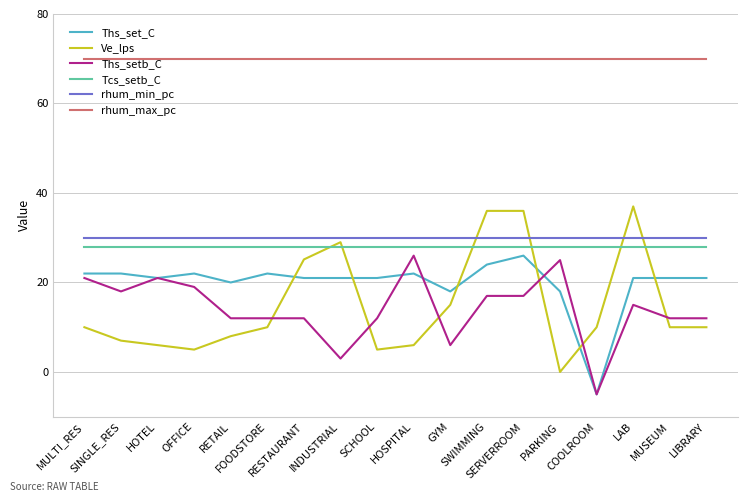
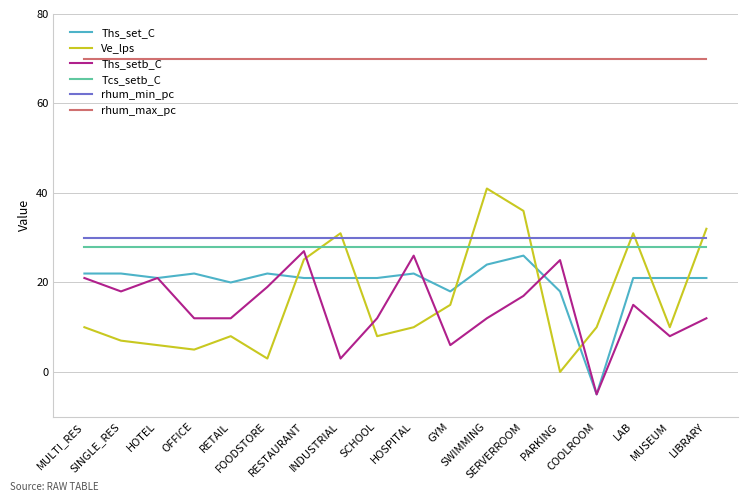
Ths_setb_C, OFFICE: 19 -> 12
Ve_lps, FOODSTORE: 10 -> 3
Ths_setb_C, FOODSTORE: 12 -> 19
Ths_setb_C, RESTAURANT: 12 -> 27
Ve_lps, INDUSTRIAL: 29 -> 31
Ve_lps, SCHOOL: 5 -> 8
Ve_lps, HOSPITAL: 6 -> 10
Ve_lps, SWIMMING: 36 -> 41
Ths_setb_C, SWIMMING: 17 -> 12
Ve_lps, LAB: 37 -> 31
Ths_setb_C, MUSEUM: 12 -> 8
Ve_lps, LIBRARY: 10 -> 32
